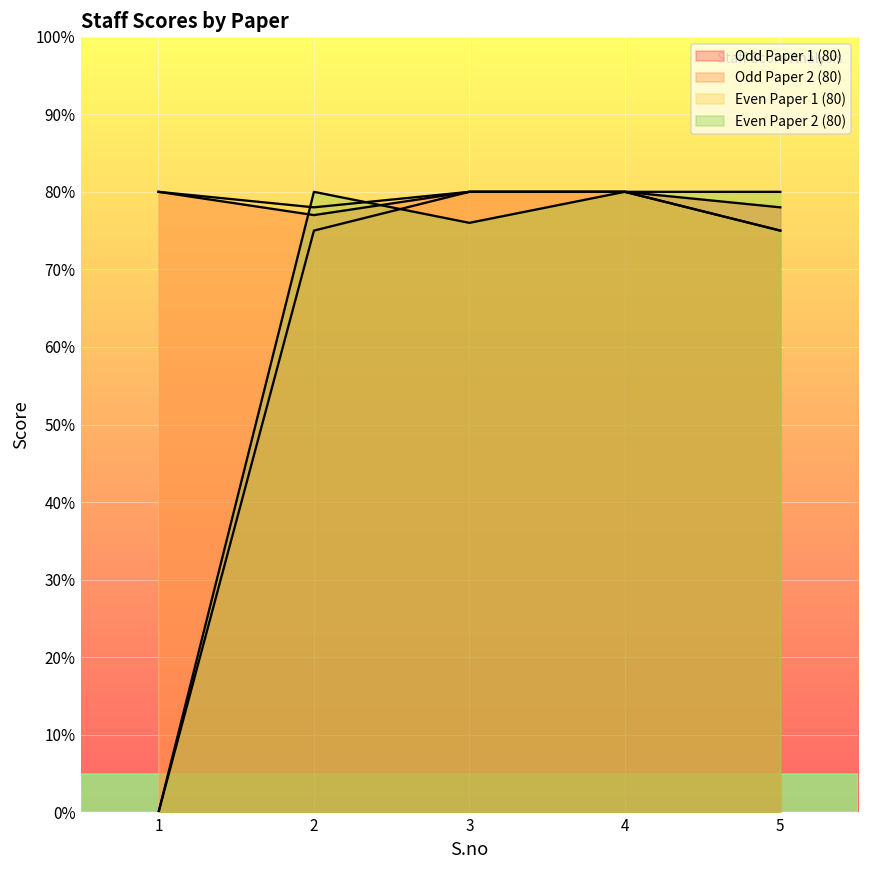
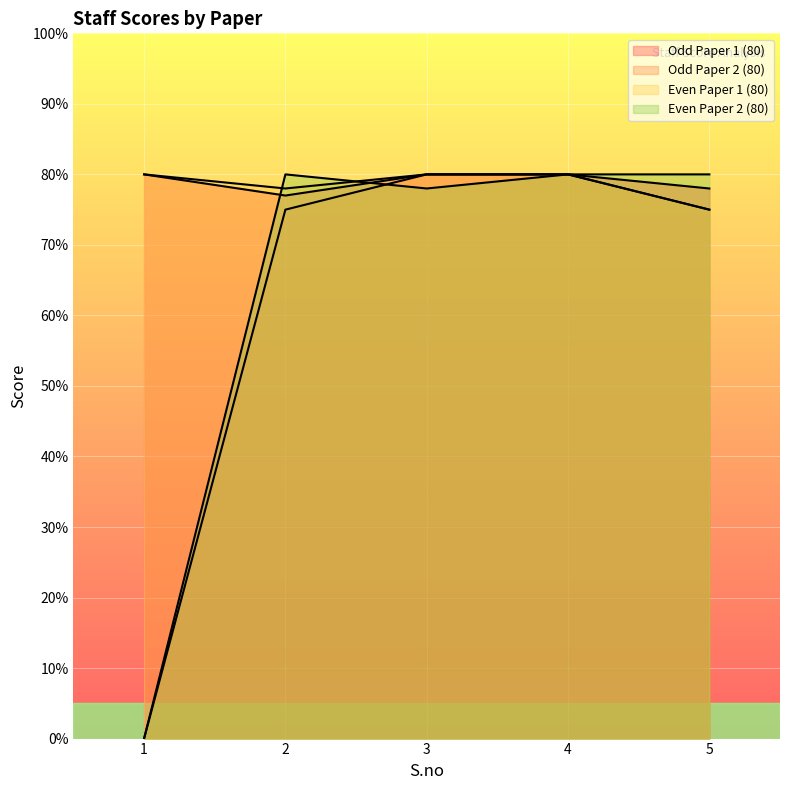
Even Paper 2 (80), 3: 76% -> 78%
